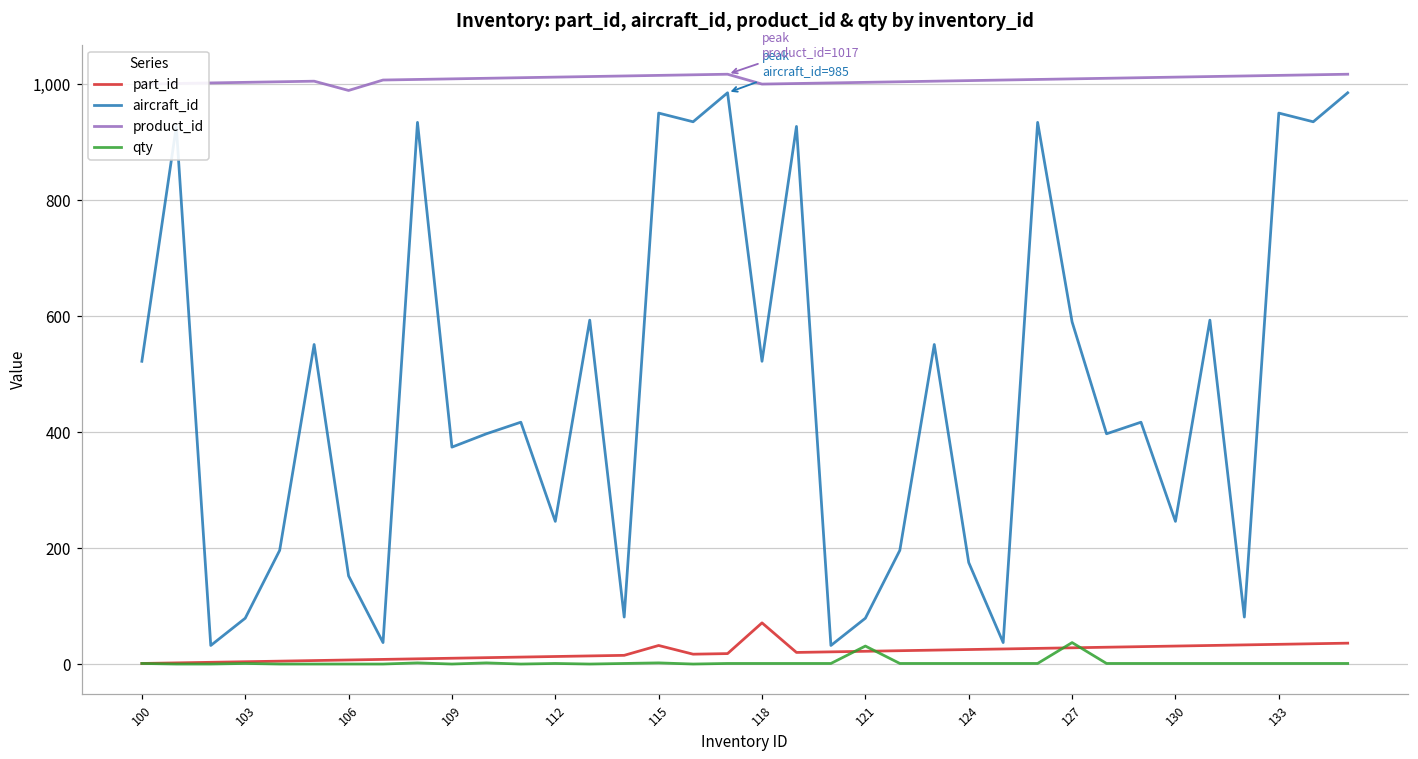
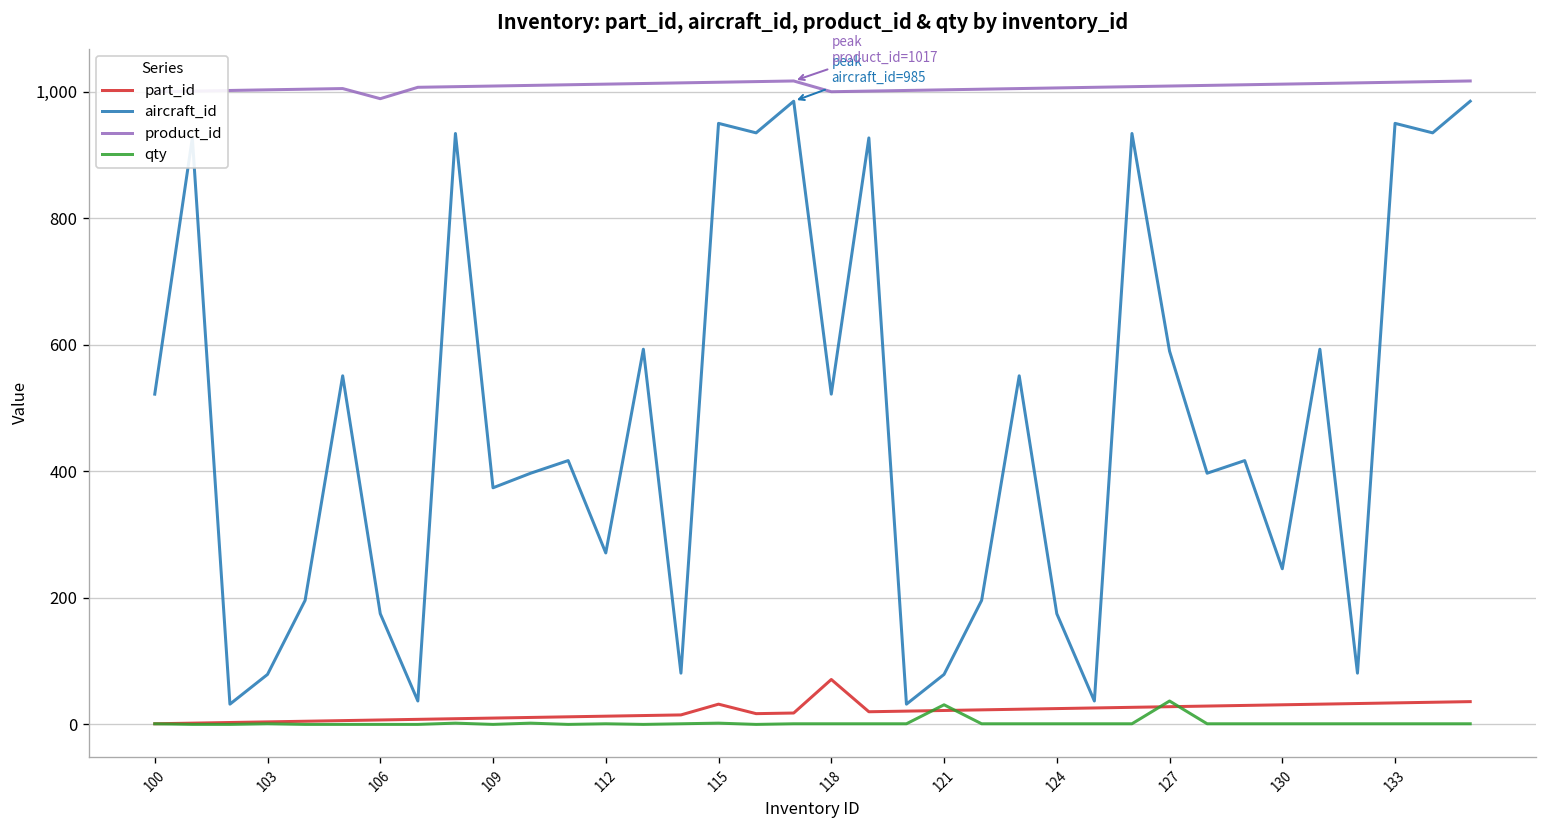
aircraft_id, 106: 150 -> 180
aircraft_id, 112: 250 -> 270
